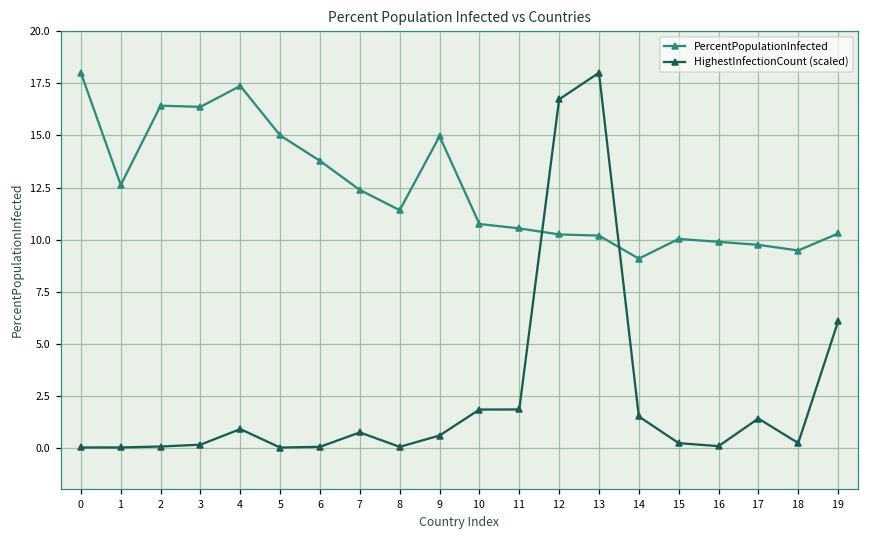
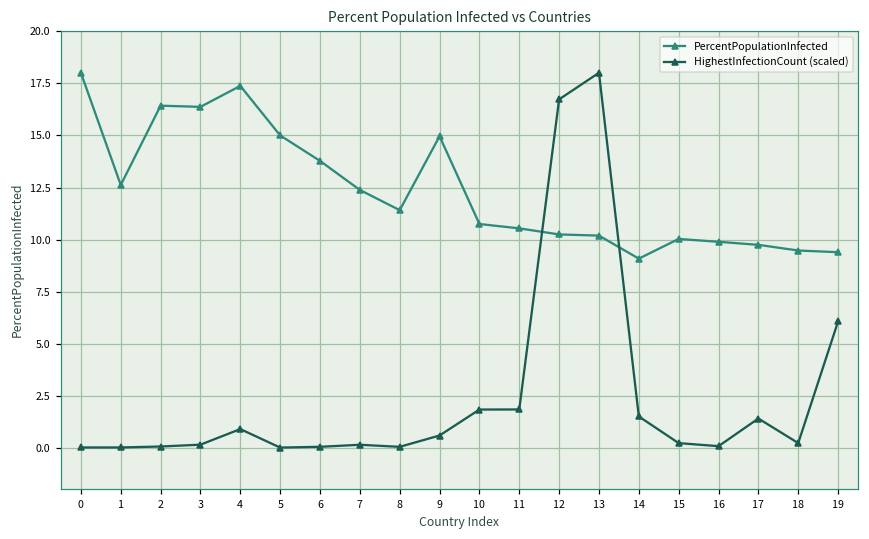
HighestInfectionCount (scaled), 7: 0.7 -> 0.1
PercentPopulationInfected, 19: 10.3 -> 9.4
